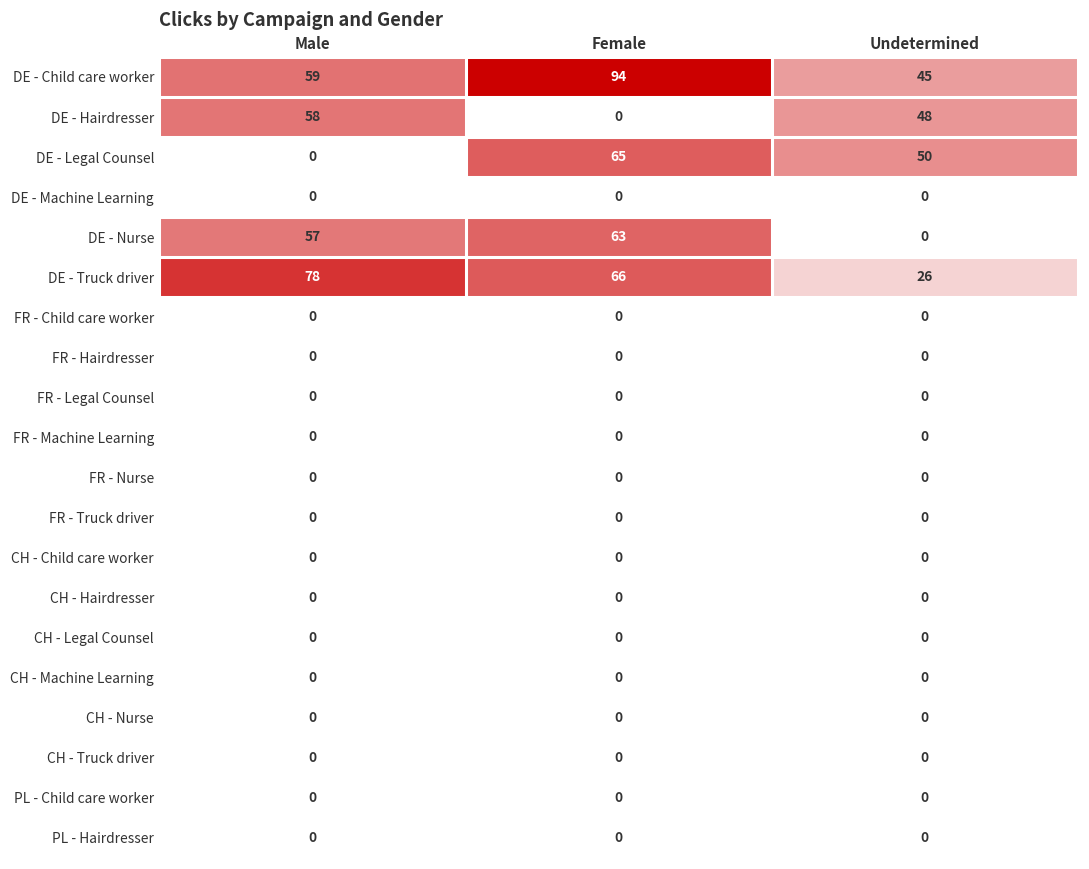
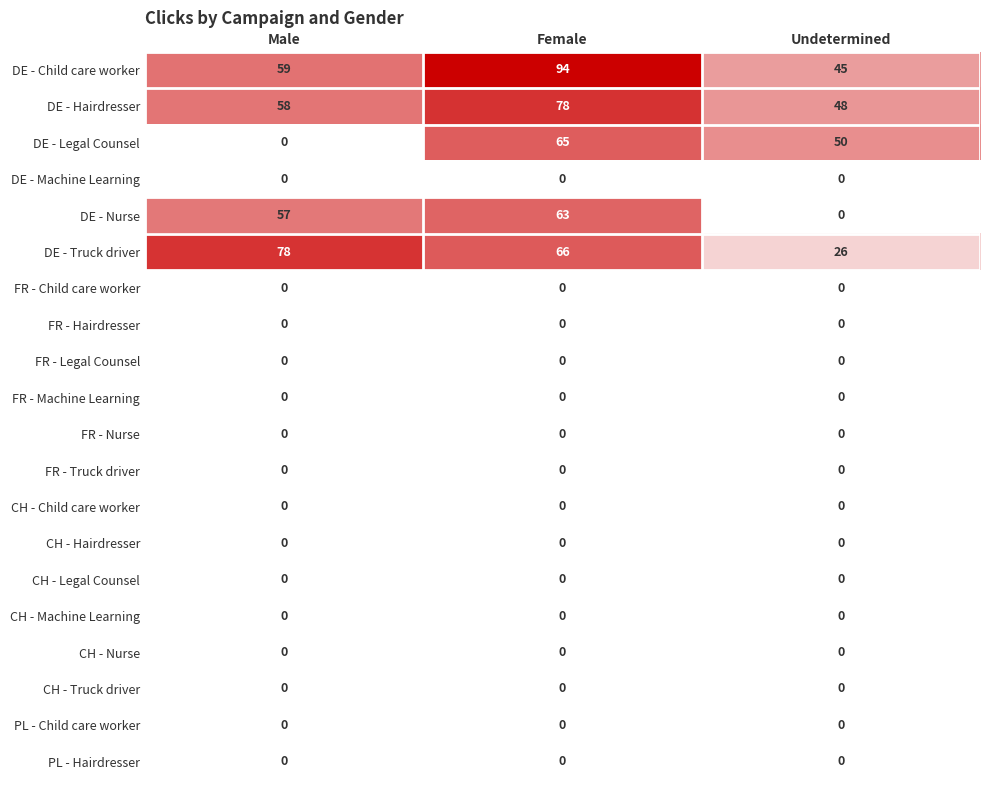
DE - Hairdresser, Female: 0 -> 78
